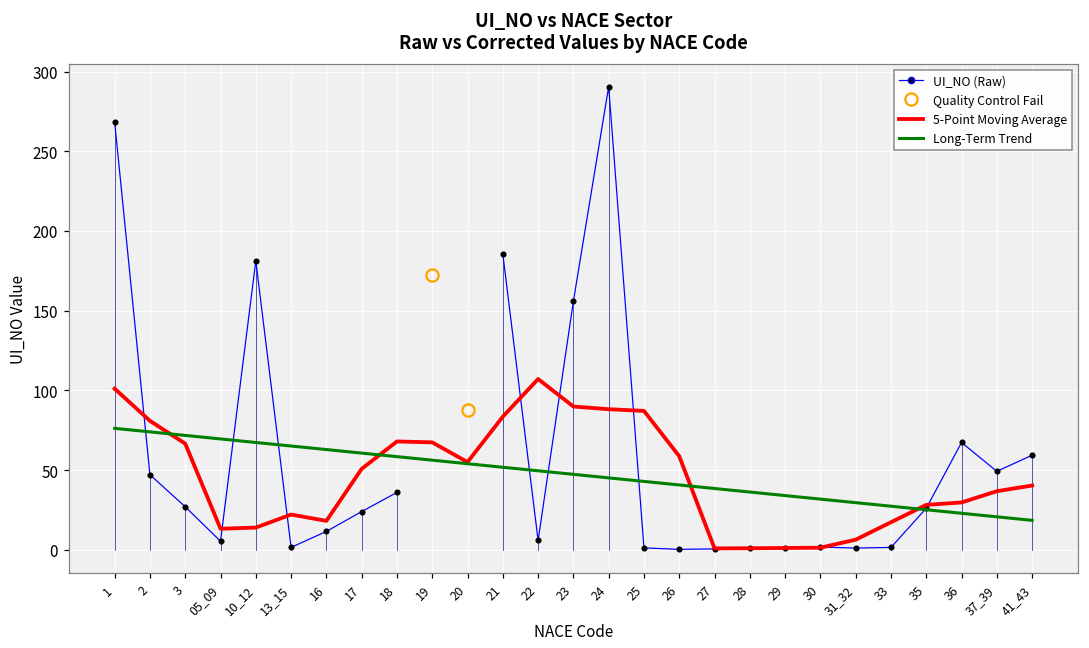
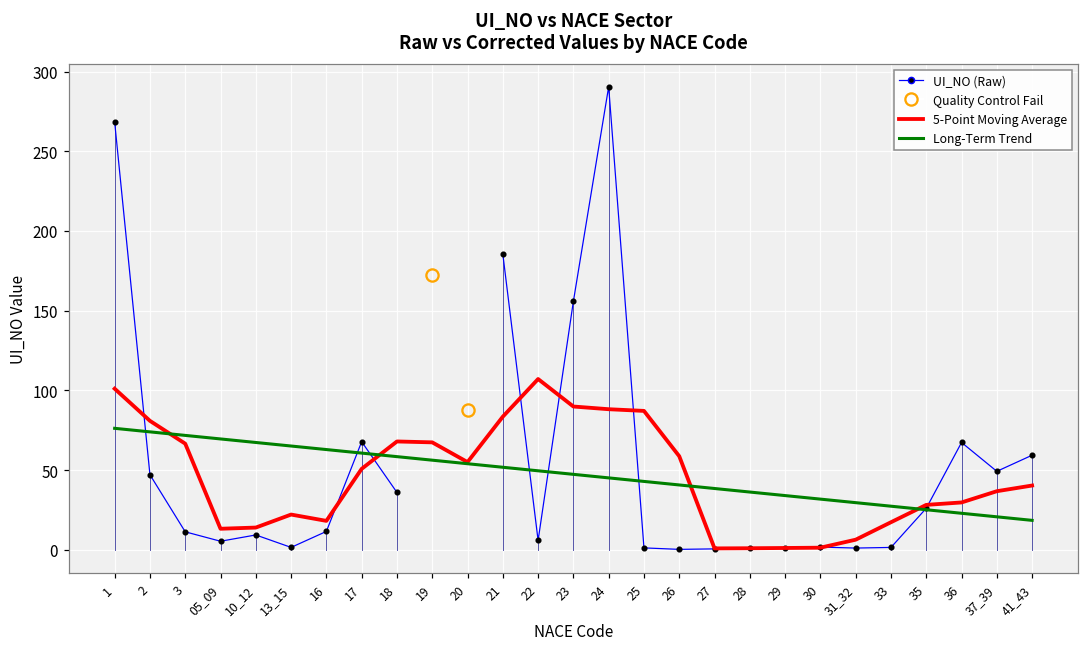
UI_NO (Raw), 3: 27 -> 11
UI_NO (Raw), 10_12: 181 -> 9
UI_NO (Raw), 17: 24 -> 68
